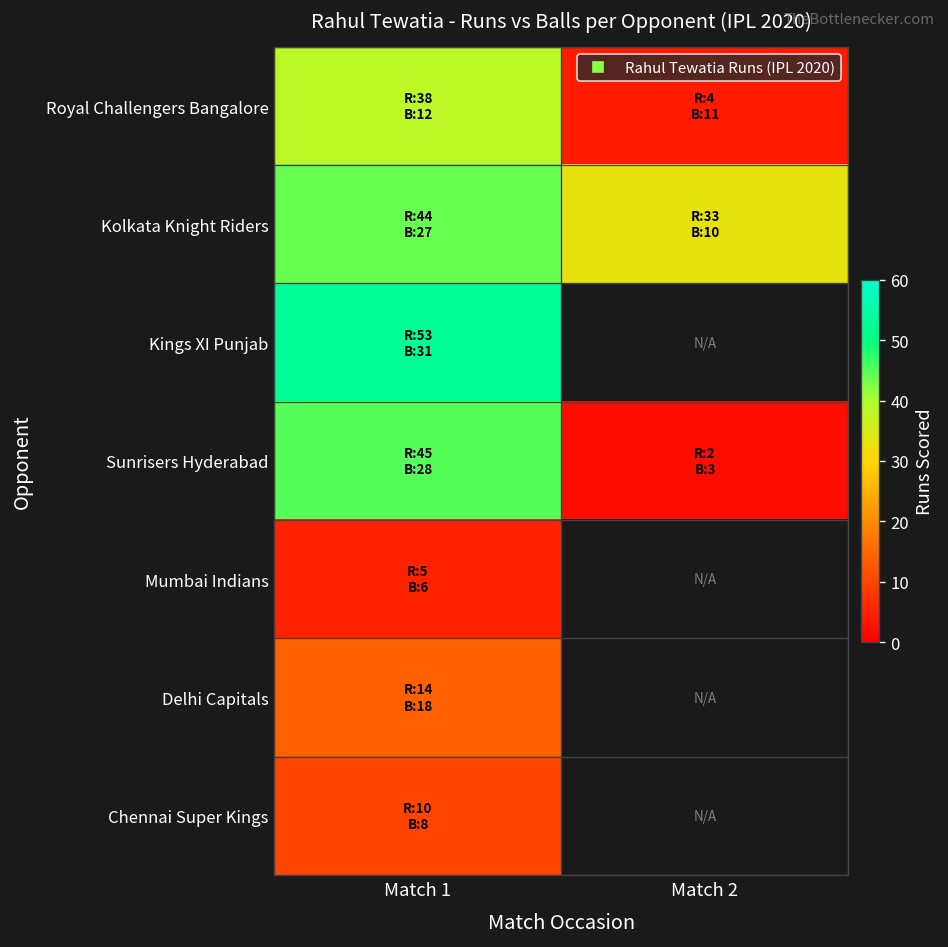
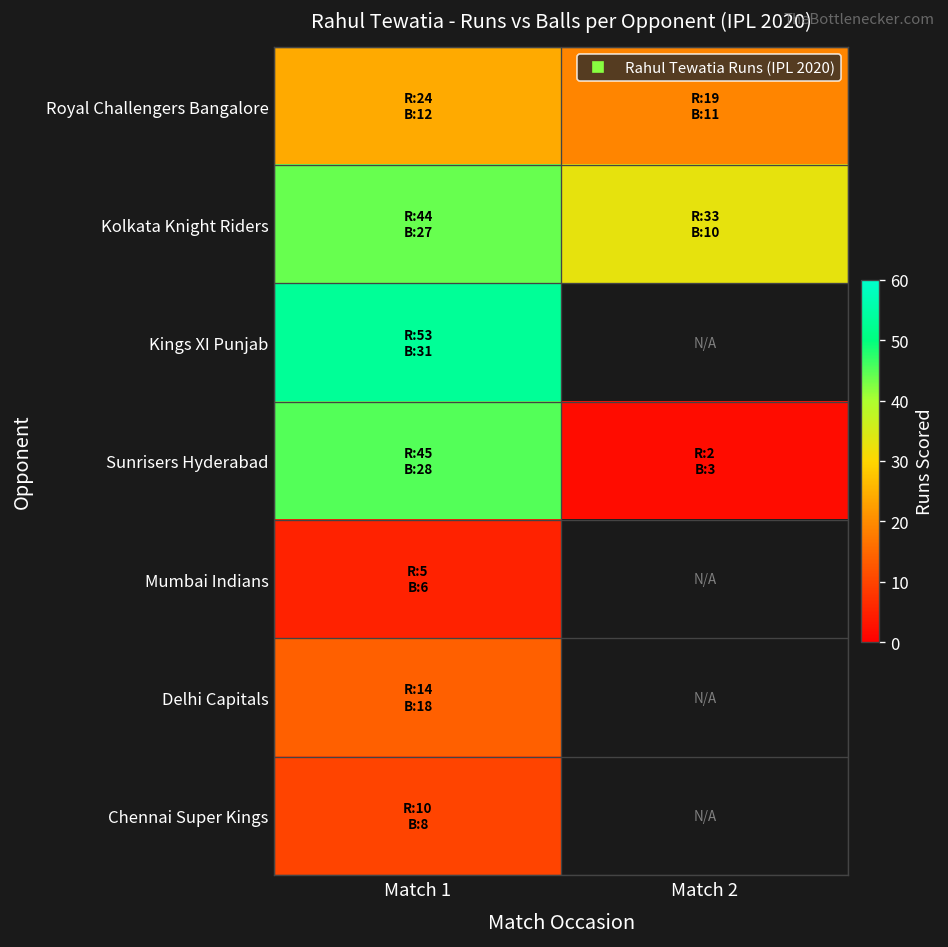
Royal Challengers Bangalore, Match 1: 38 -> 24
Royal Challengers Bangalore, Match 2: 4 -> 19
